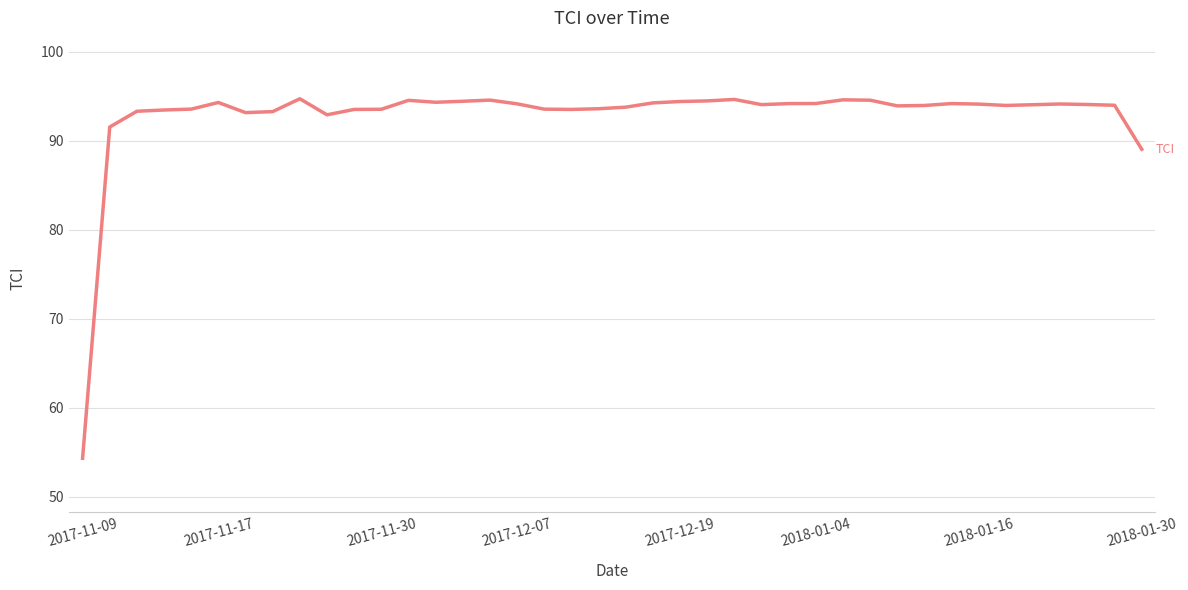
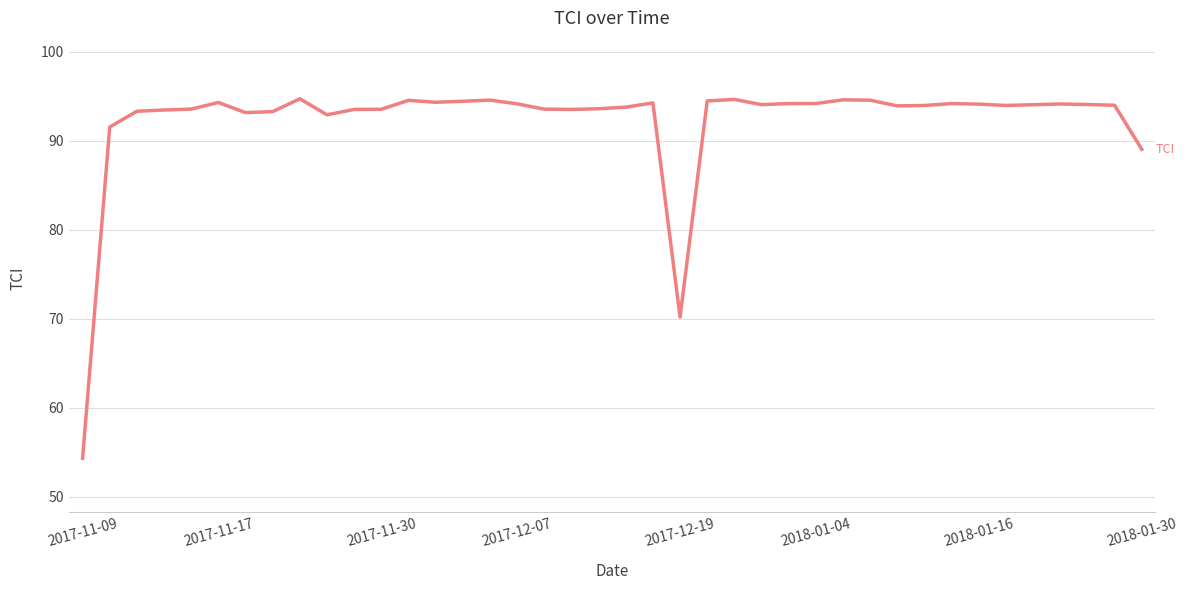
2017-12-19: 94 -> 70
